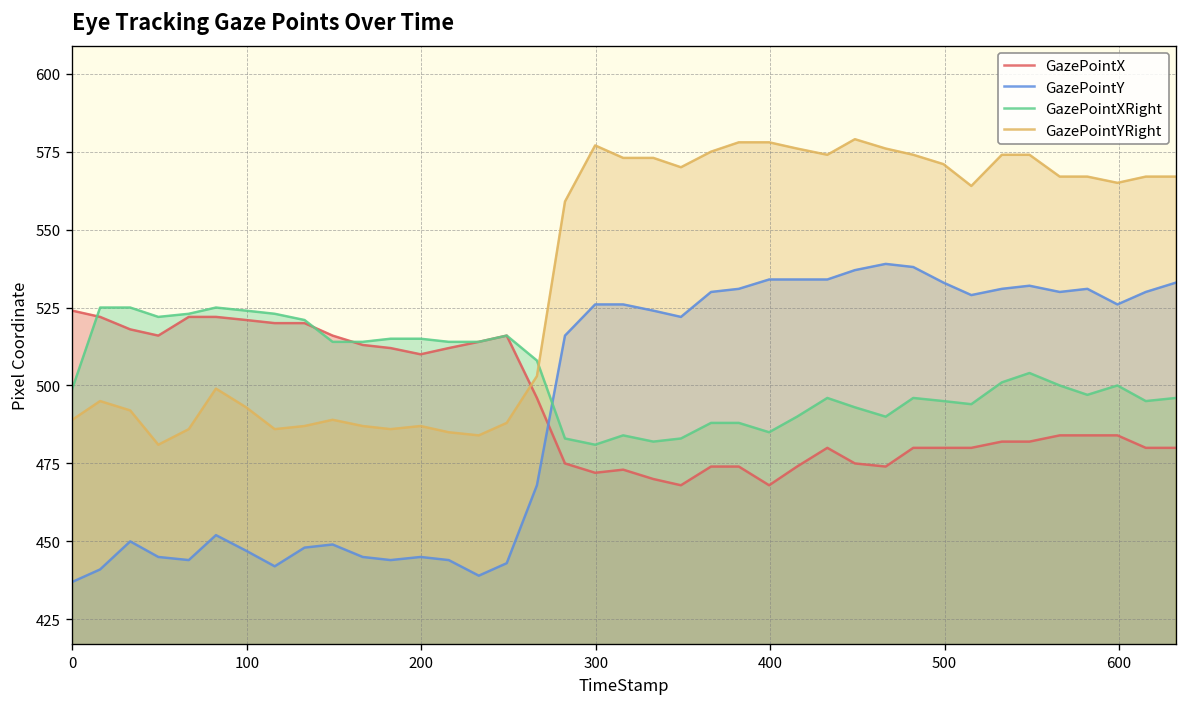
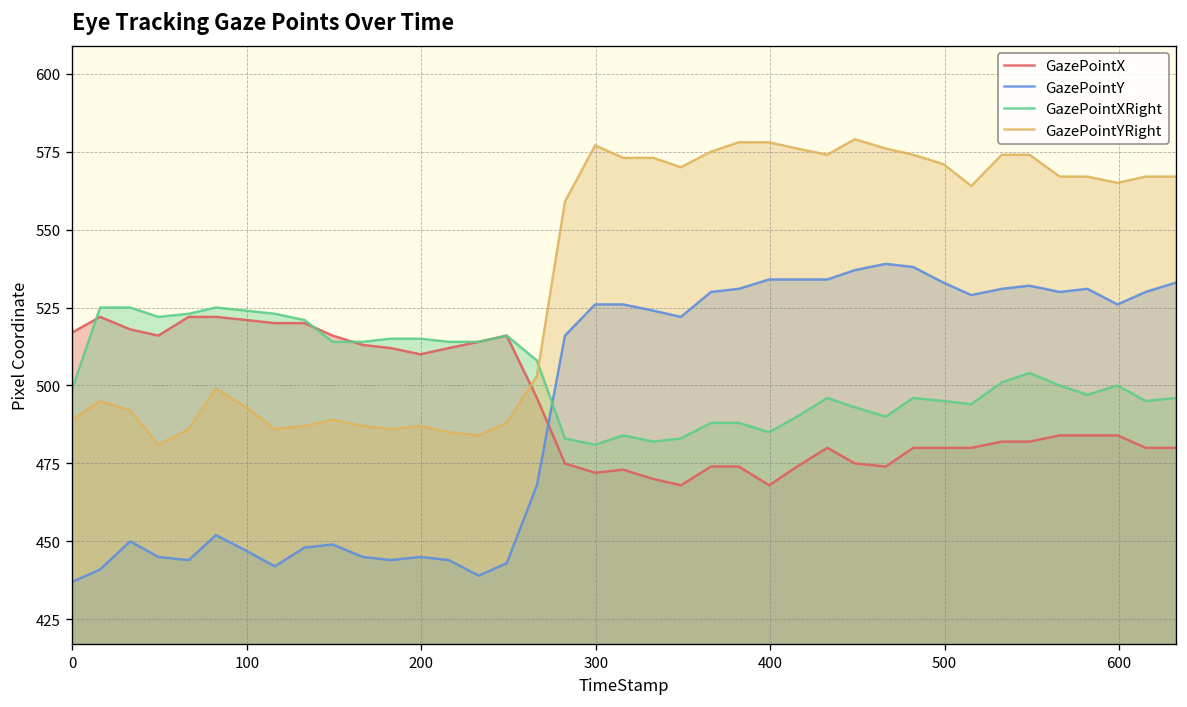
GazePointX, 0: 524 -> 517
